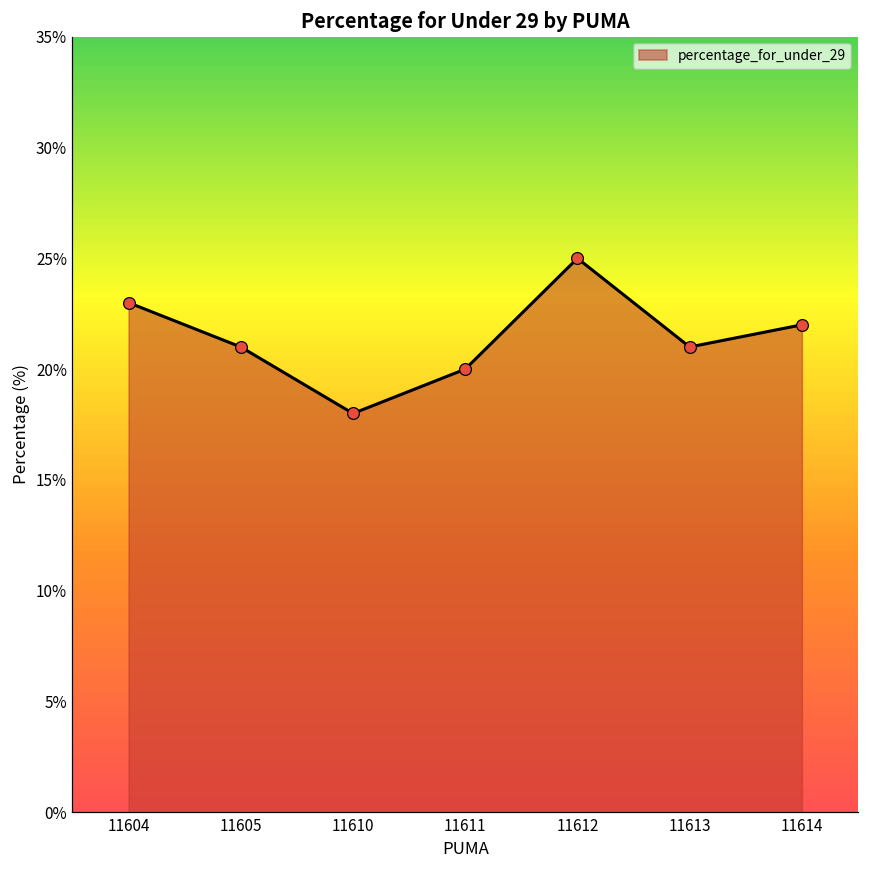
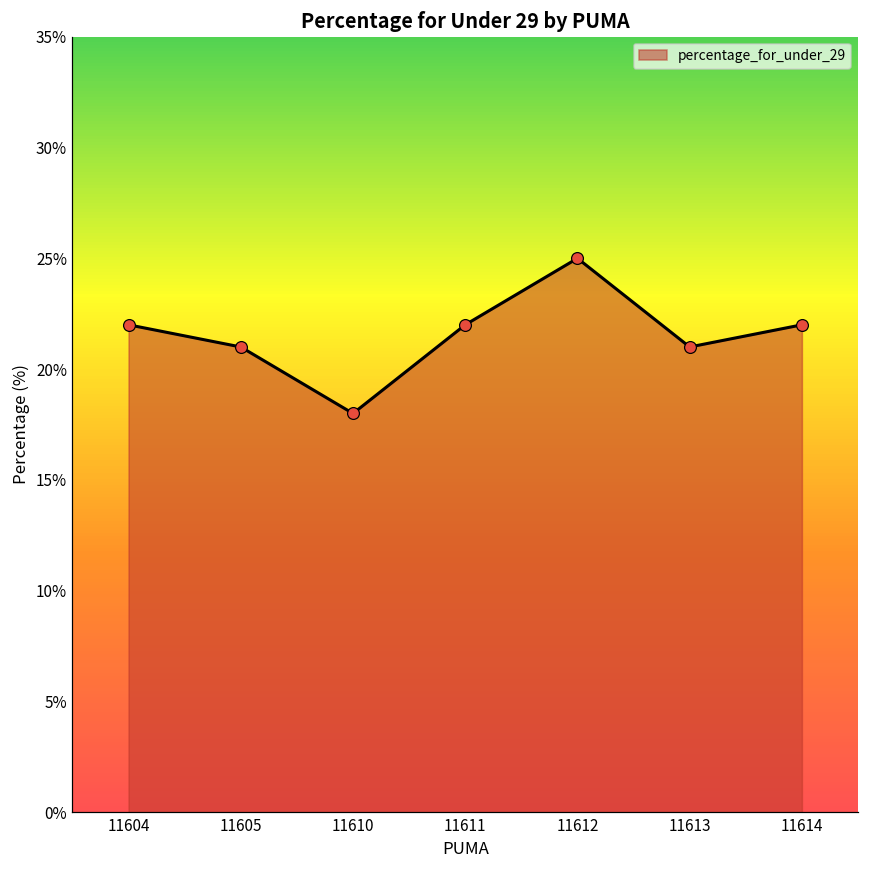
11604: 23% -> 22%
11611: 20% -> 22%
